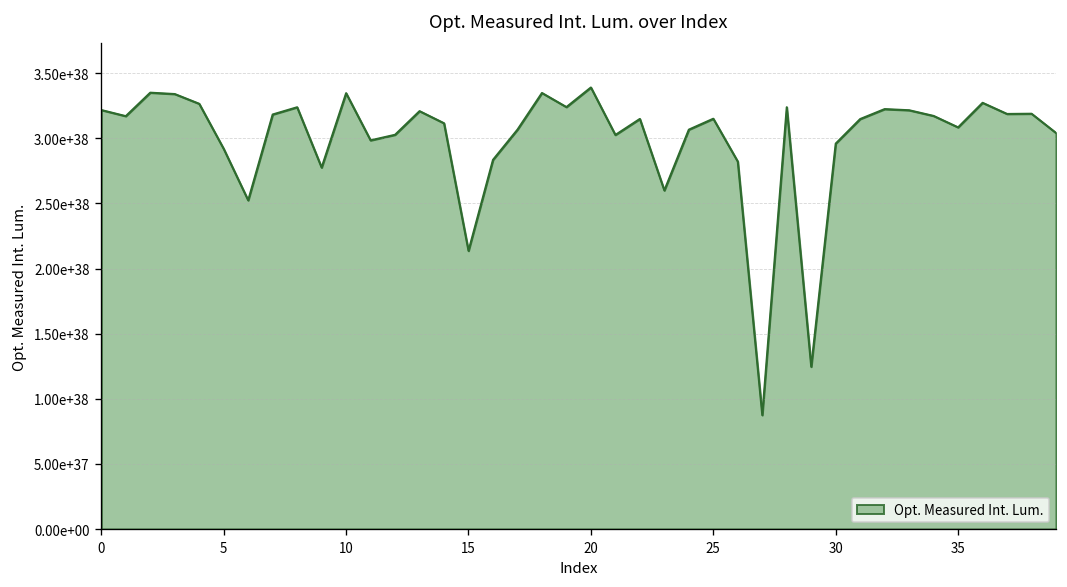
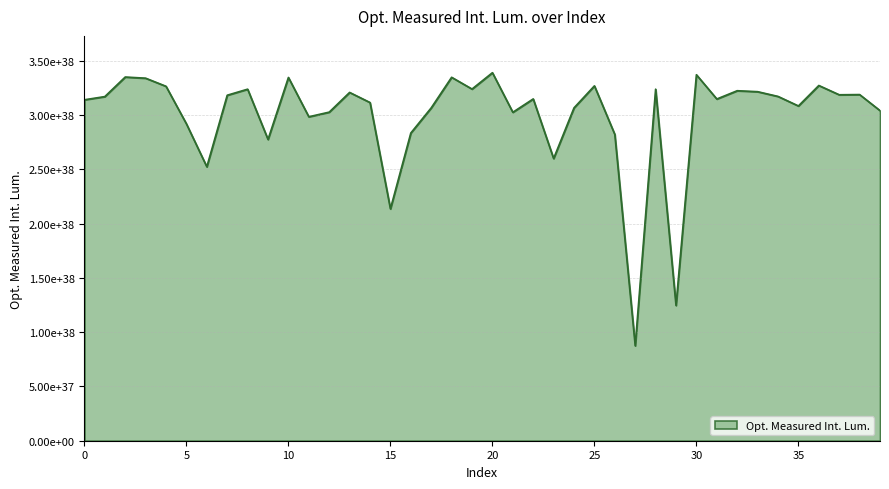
0: 322000000000000000000000000000000000000 -> 314000000000000000000000000000000000000
25: 315000000000000000000000000000000000000 -> 327000000000000000000000000000000000000
30: 296000000000000000000000000000000000000 -> 337000000000000000000000000000000000000
